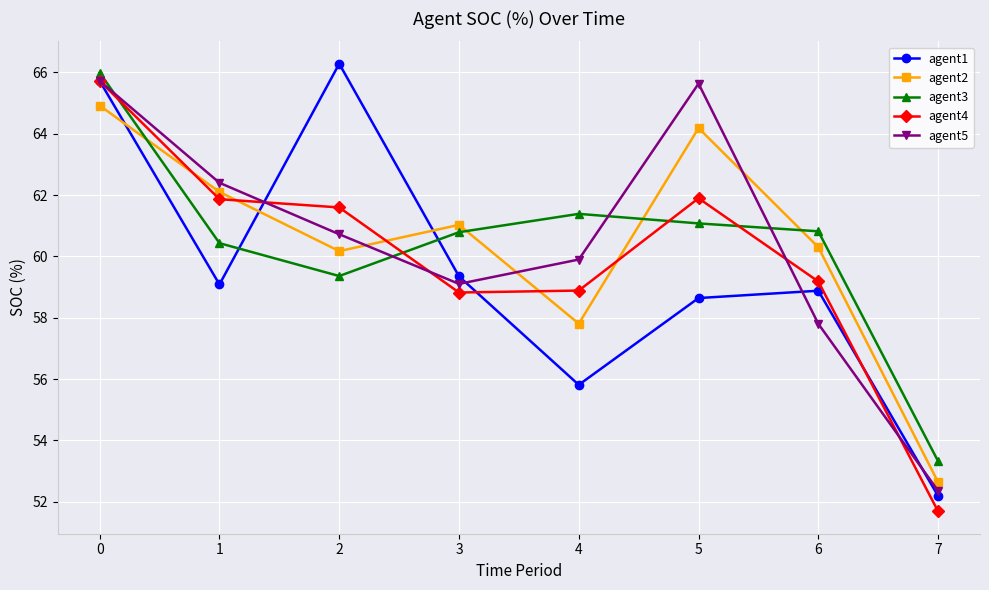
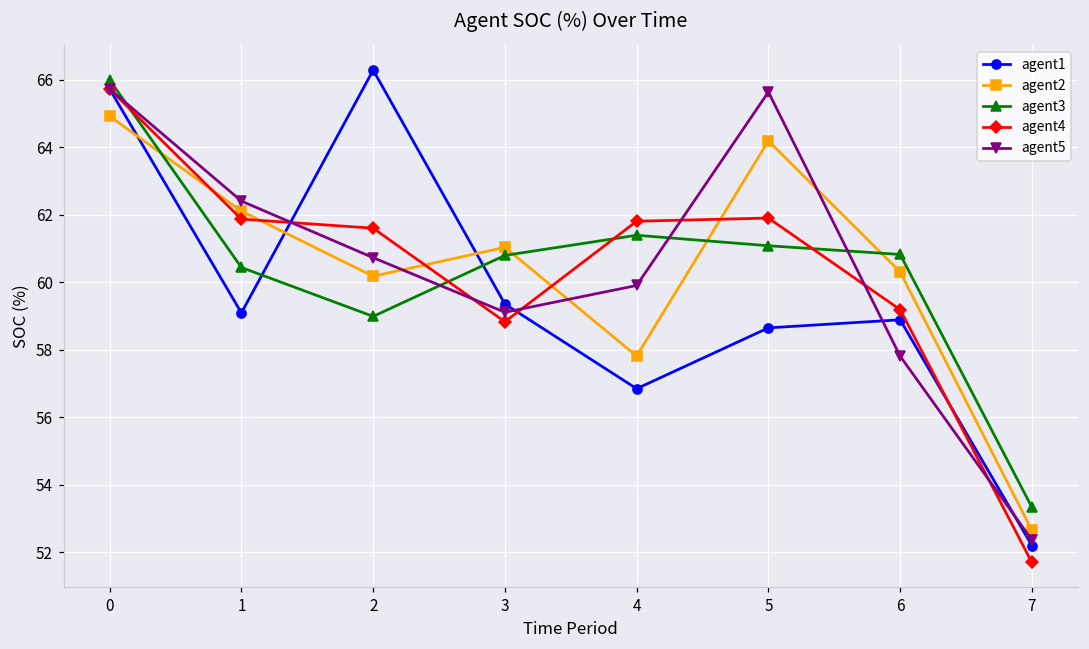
agent3, 2: 59.4 -> 59.0
agent1, 4: 55.8 -> 56.8
agent4, 4: 58.9 -> 61.8
